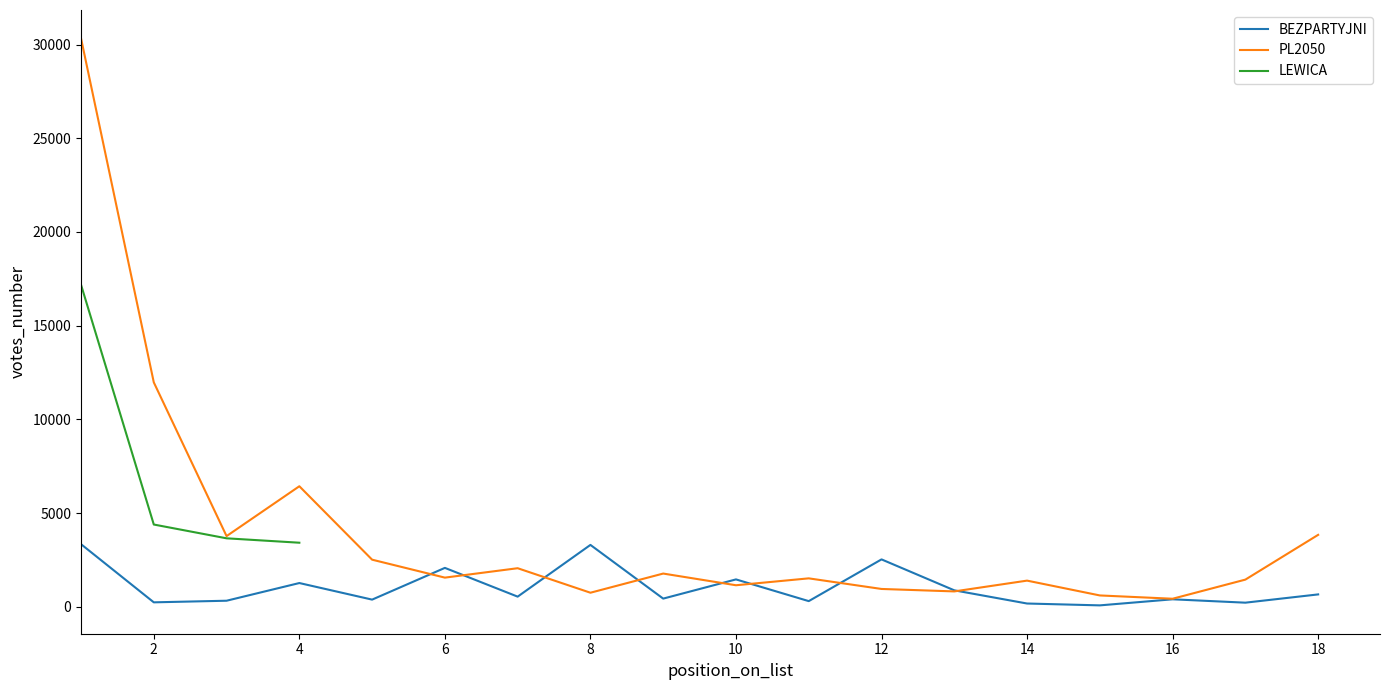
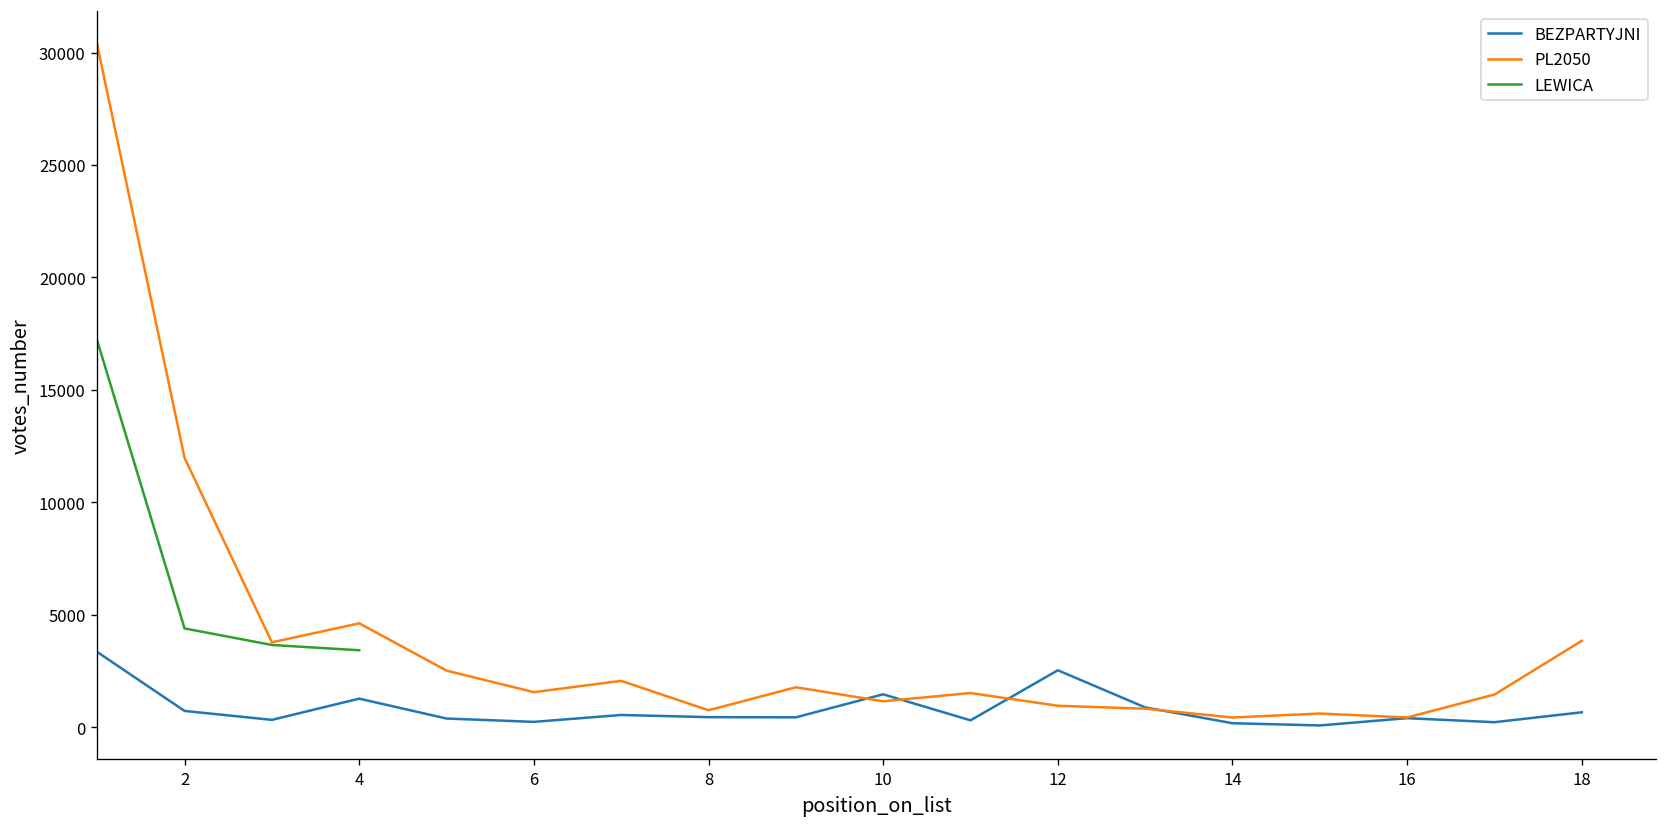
BEZPARTYJNI, 2: 200 -> 700
PL2050, 4: 6400 -> 4600
BEZPARTYJNI, 6: 2100 -> 200
BEZPARTYJNI, 8: 3300 -> 400
PL2050, 14: 1400 -> 400
